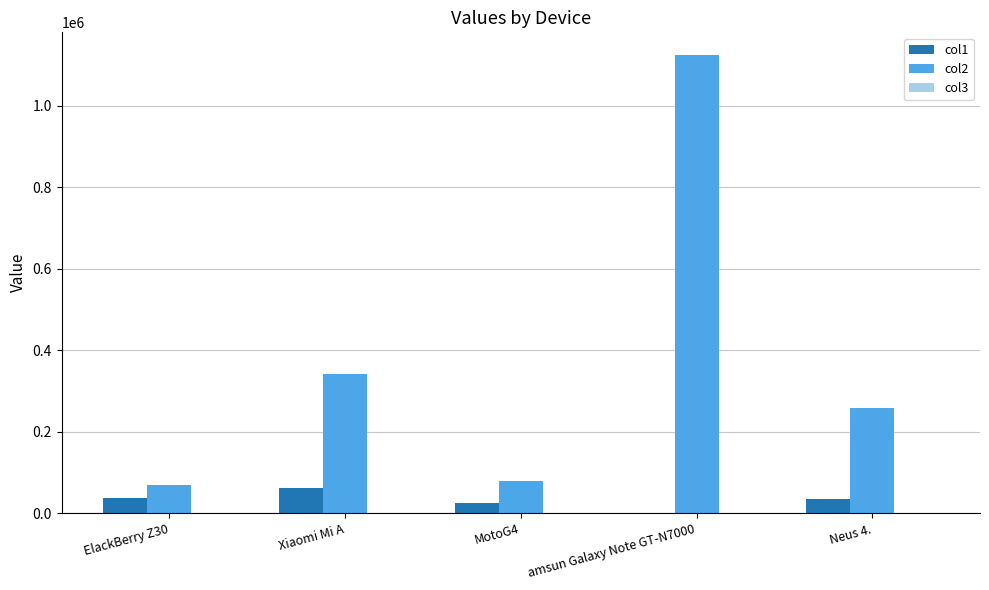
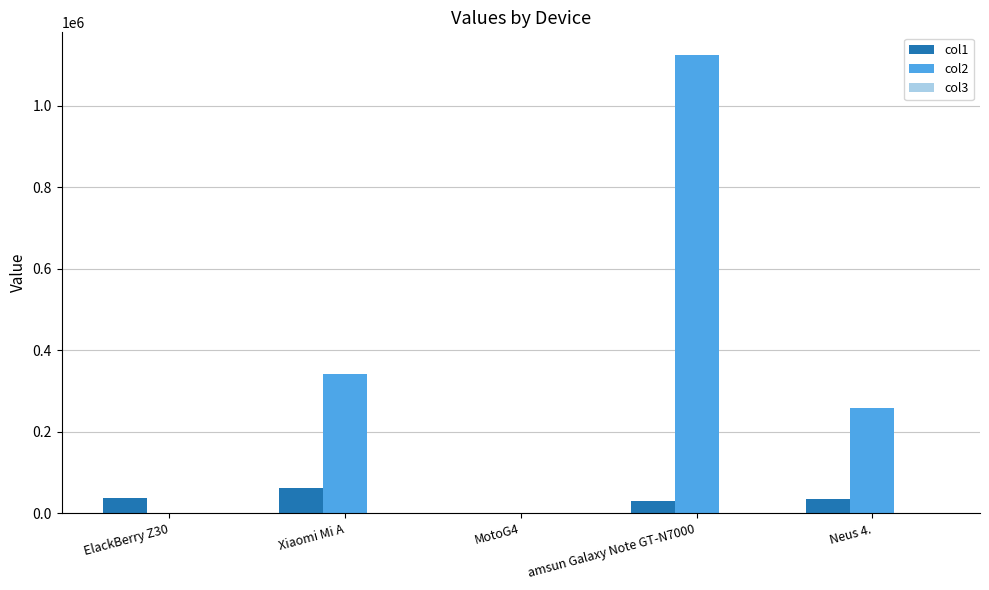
col2, ElackBerry Z30: 70000 -> 0
col1, MotoG4: 20000 -> 0
col2, MotoG4: 80000 -> 0
col1, amsun Galaxy Note GT-N7000: 0 -> 30000
